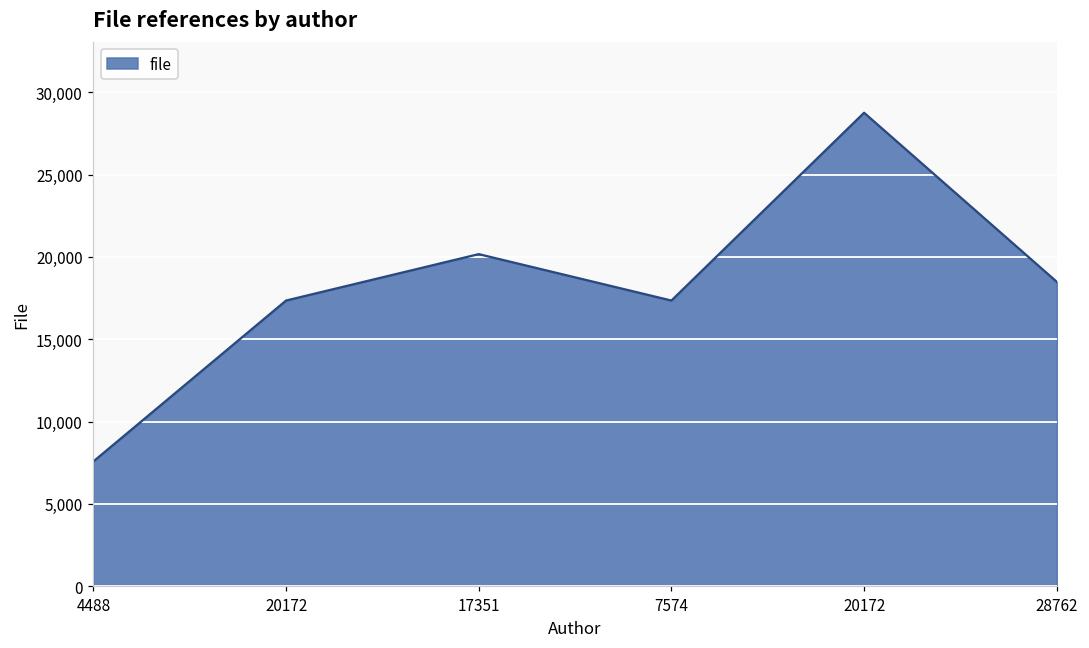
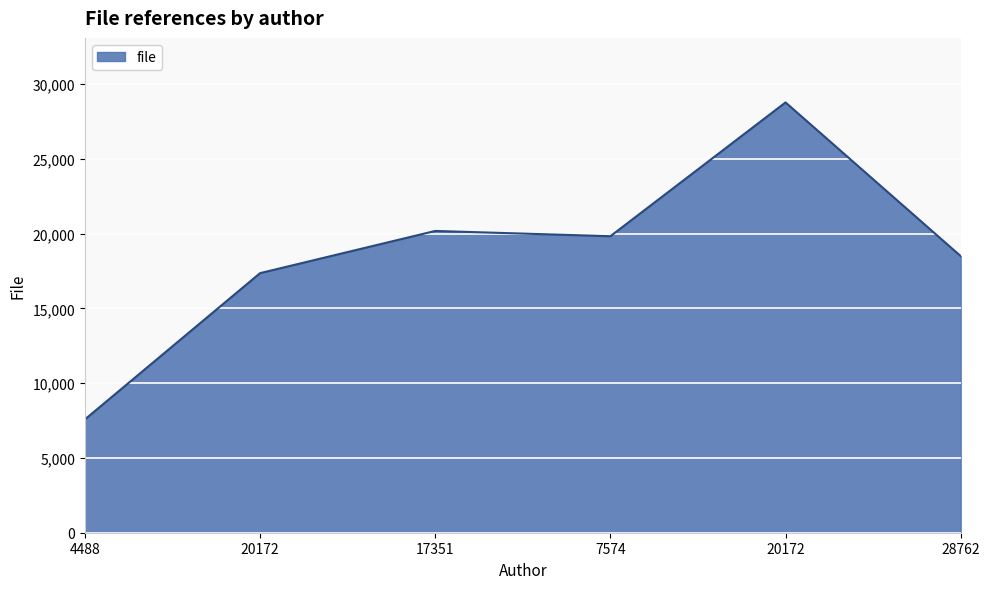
7574: 17,400 -> 19,800
